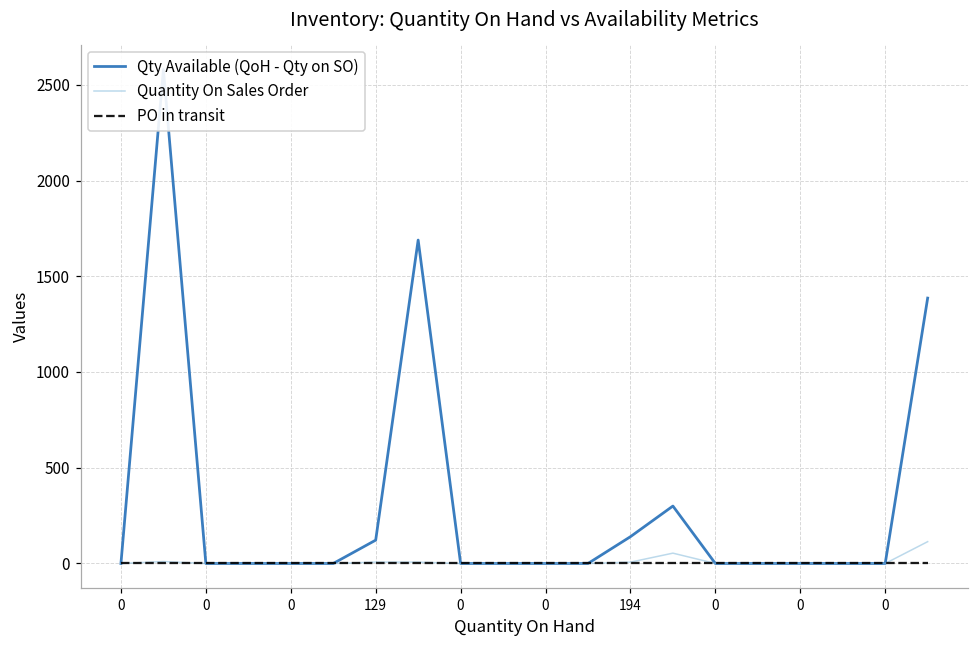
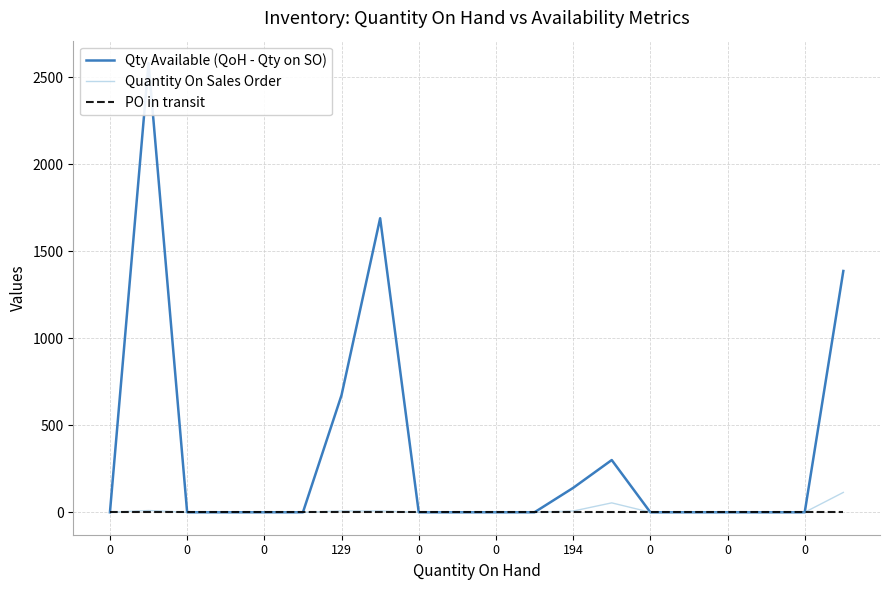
Qty Available (QoH - Qty on SO), 129: 120 -> 670
